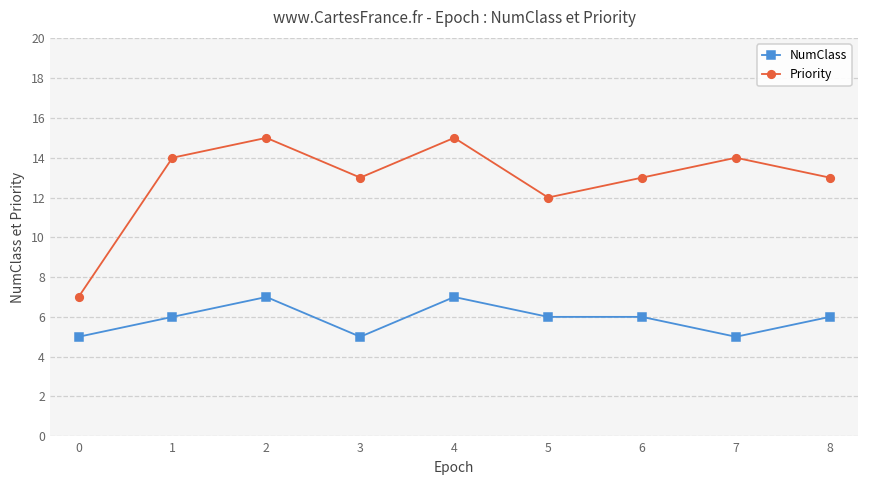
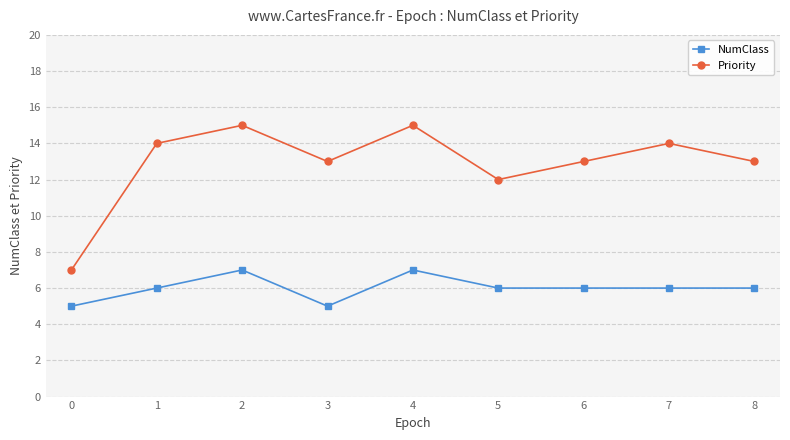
NumClass, 7: 5 -> 6
